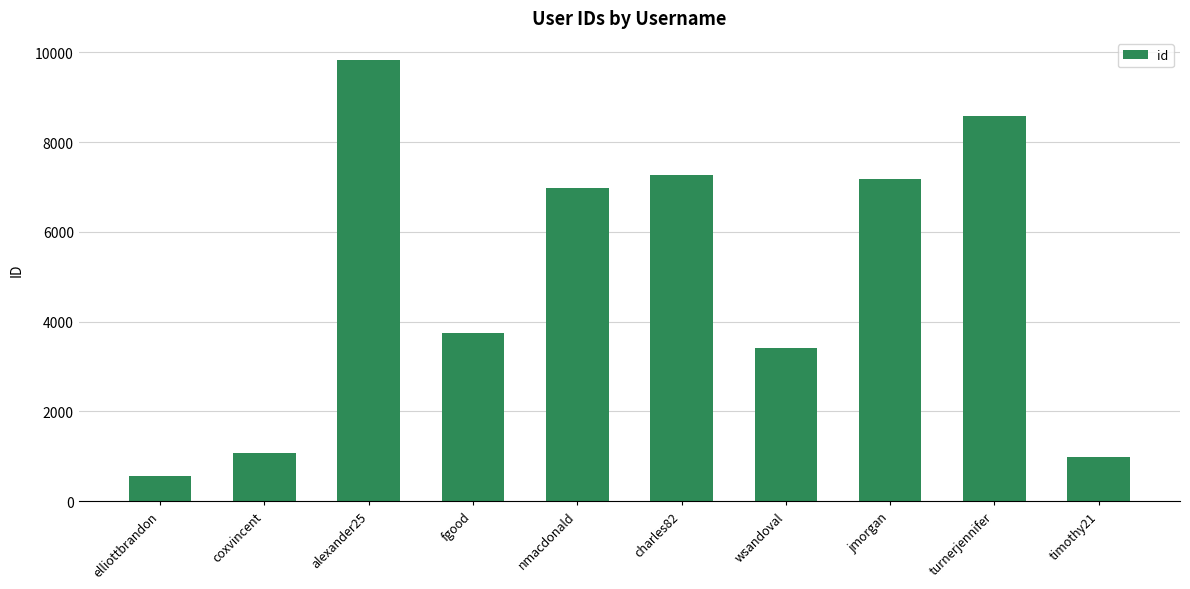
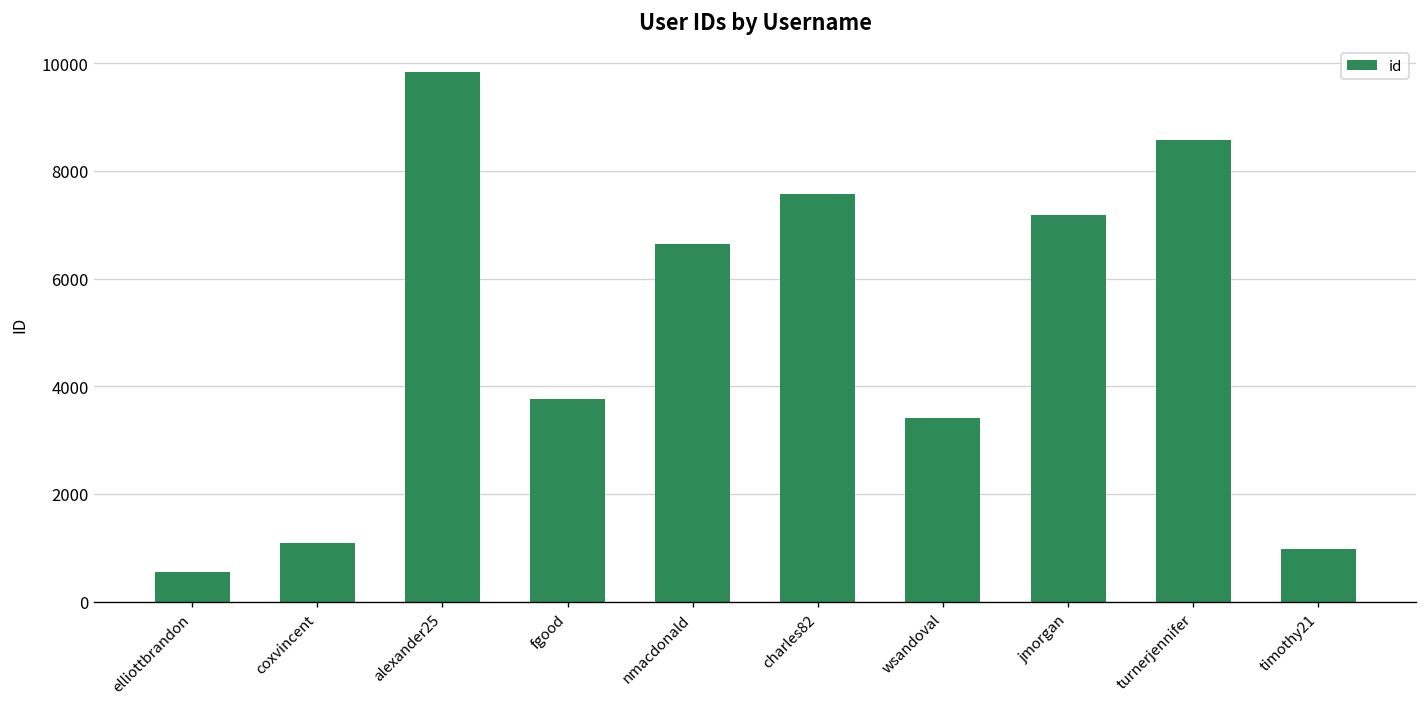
nmacdonald: 7000 -> 6600
charles82: 7300 -> 7600
